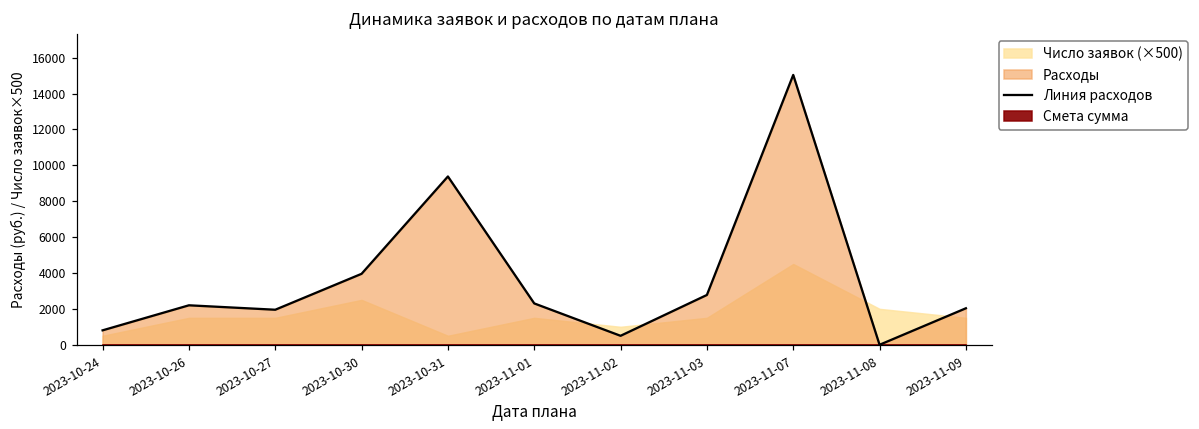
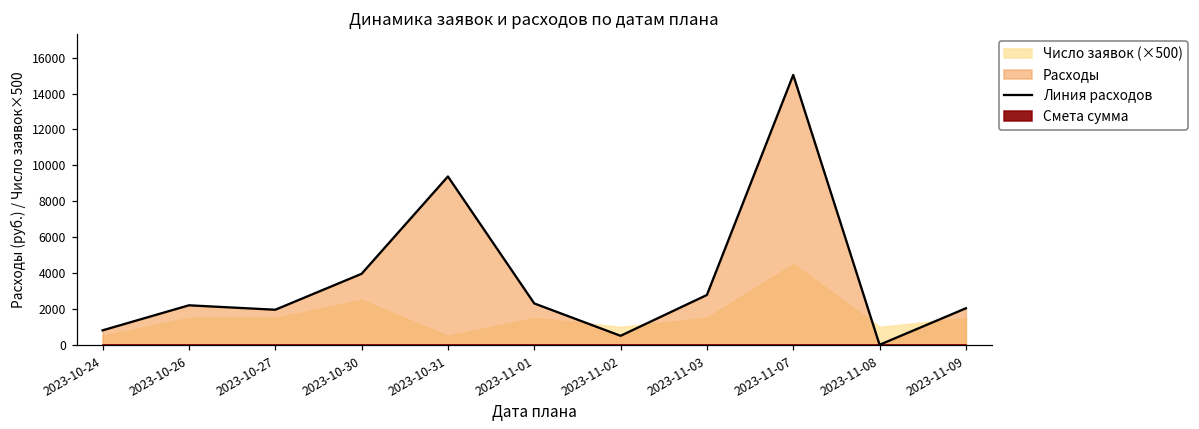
Число заявок (×500), 2023-11-08: 2000 -> 1000
